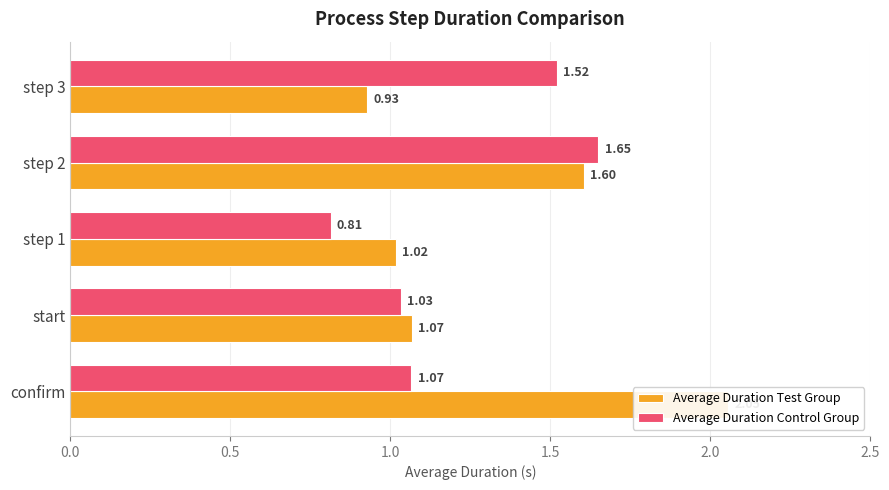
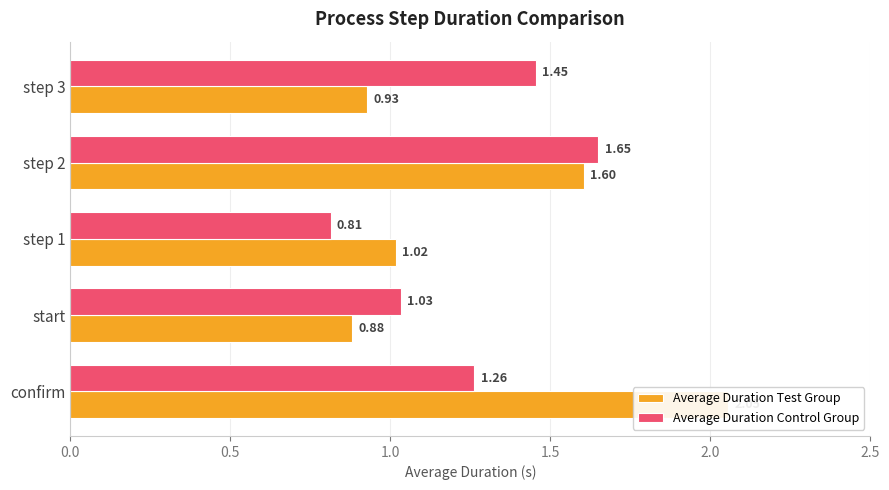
Average Duration Control Group, step 3: 1.52 -> 1.45
Average Duration Test Group, start: 1.07 -> 0.88
Average Duration Control Group, confirm: 1.07 -> 1.26
